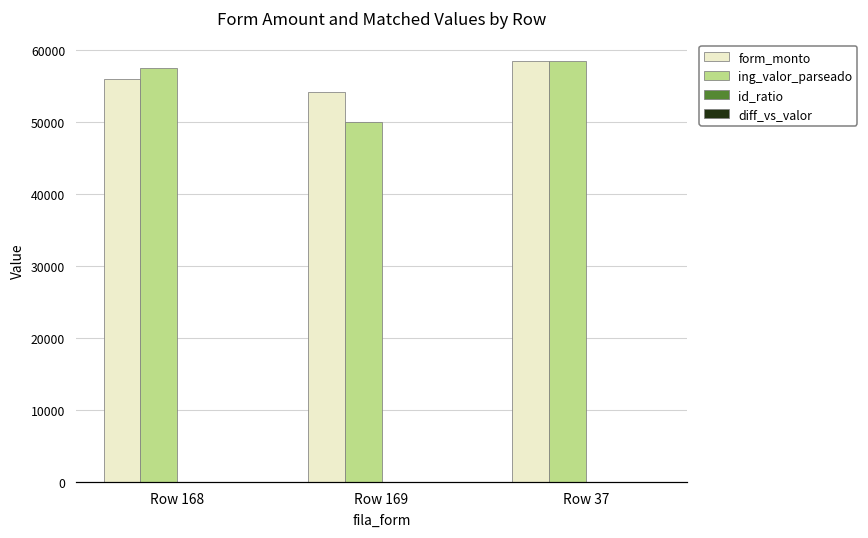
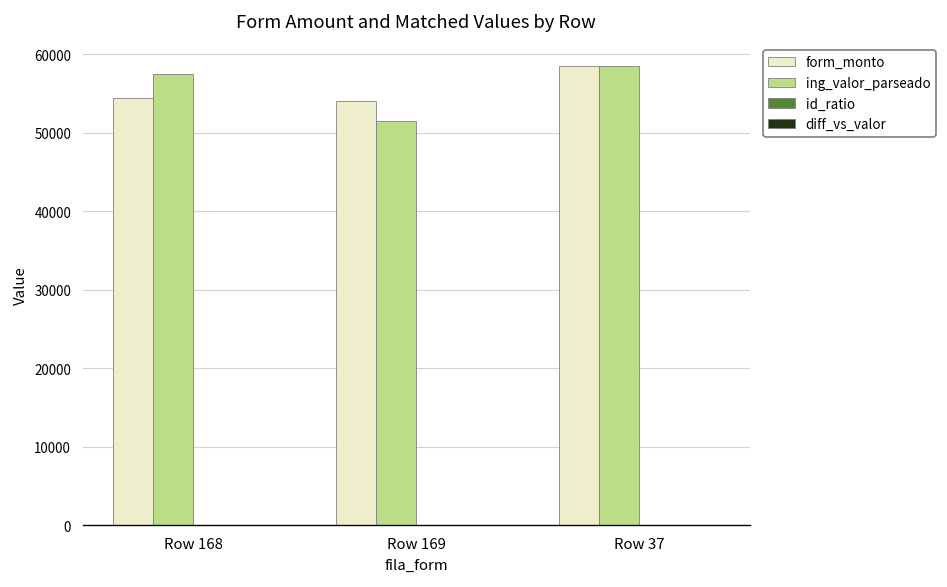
form_monto, Row 168: 56000 -> 55000
ing_valor_parseado, Row 169: 50000 -> 52000
